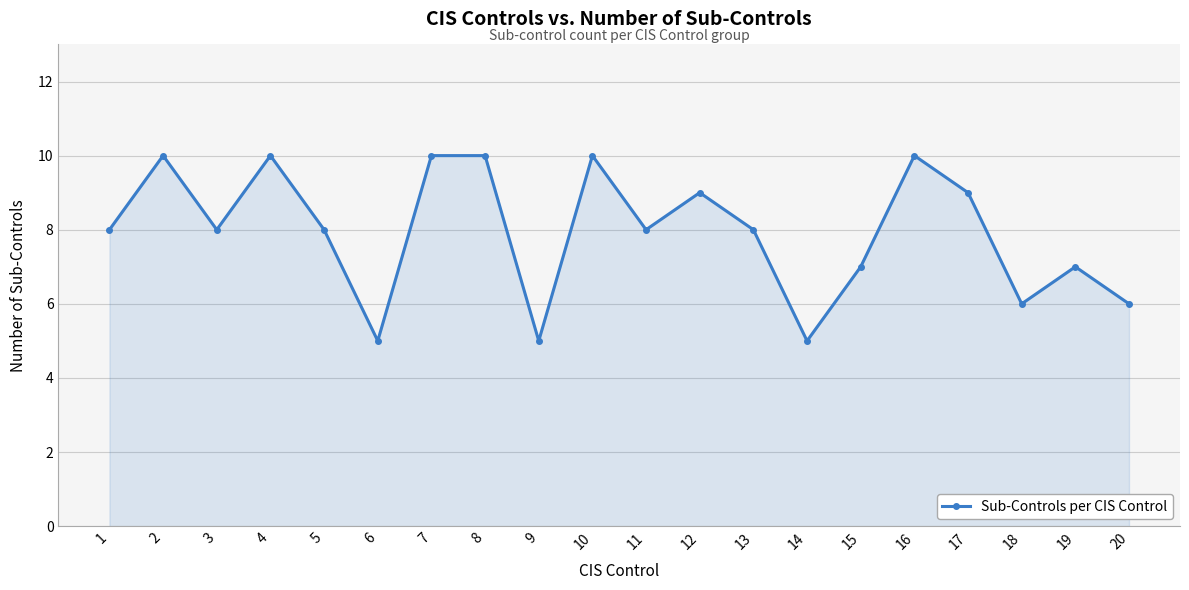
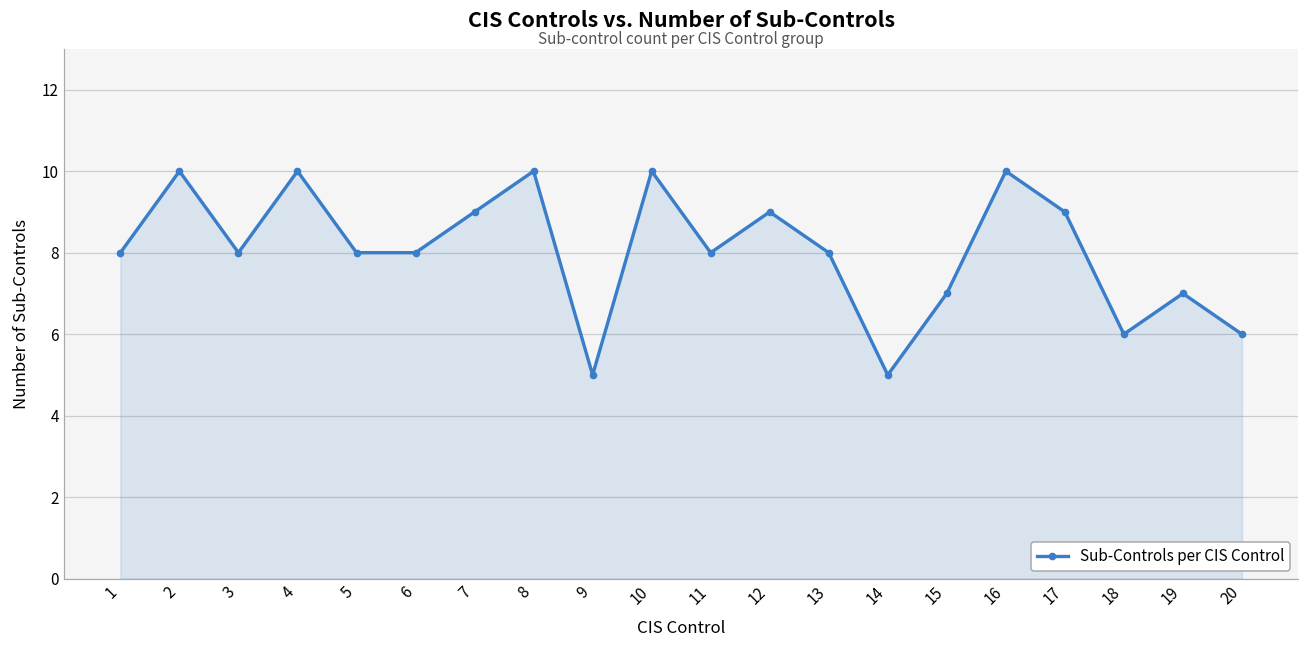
6: 5 -> 8
7: 10 -> 9
